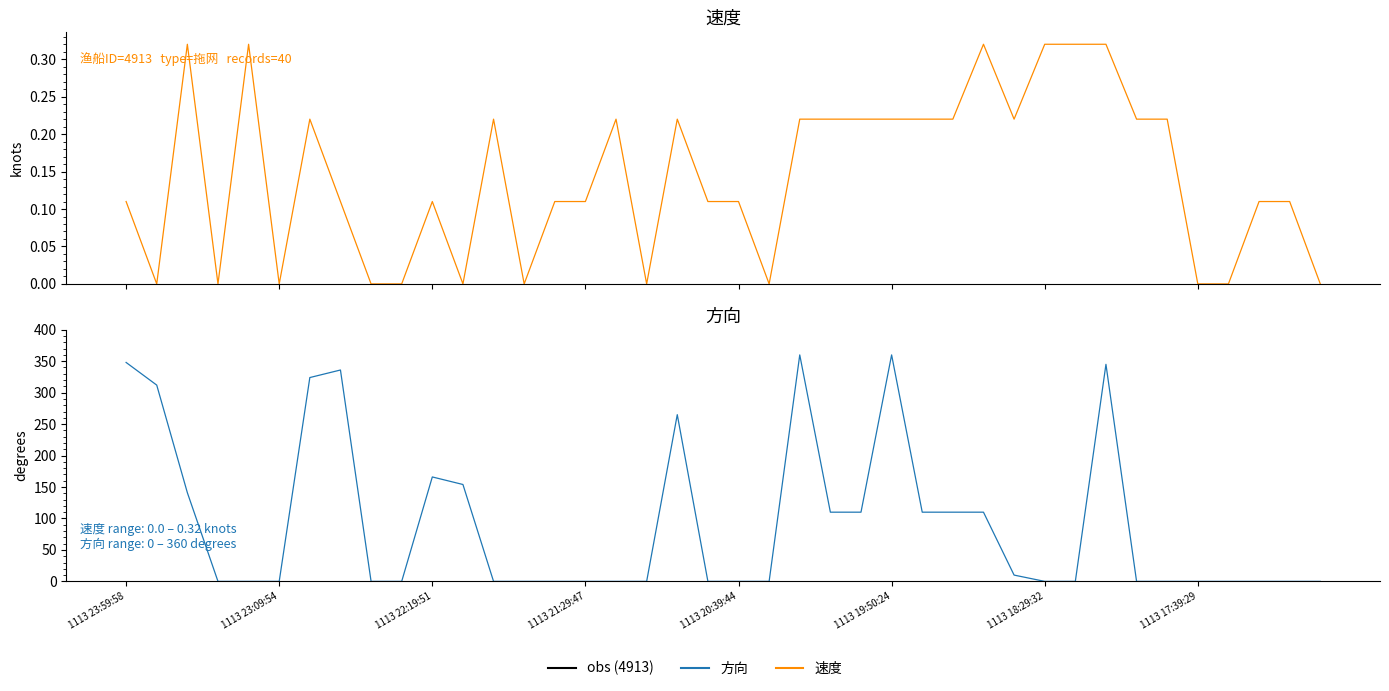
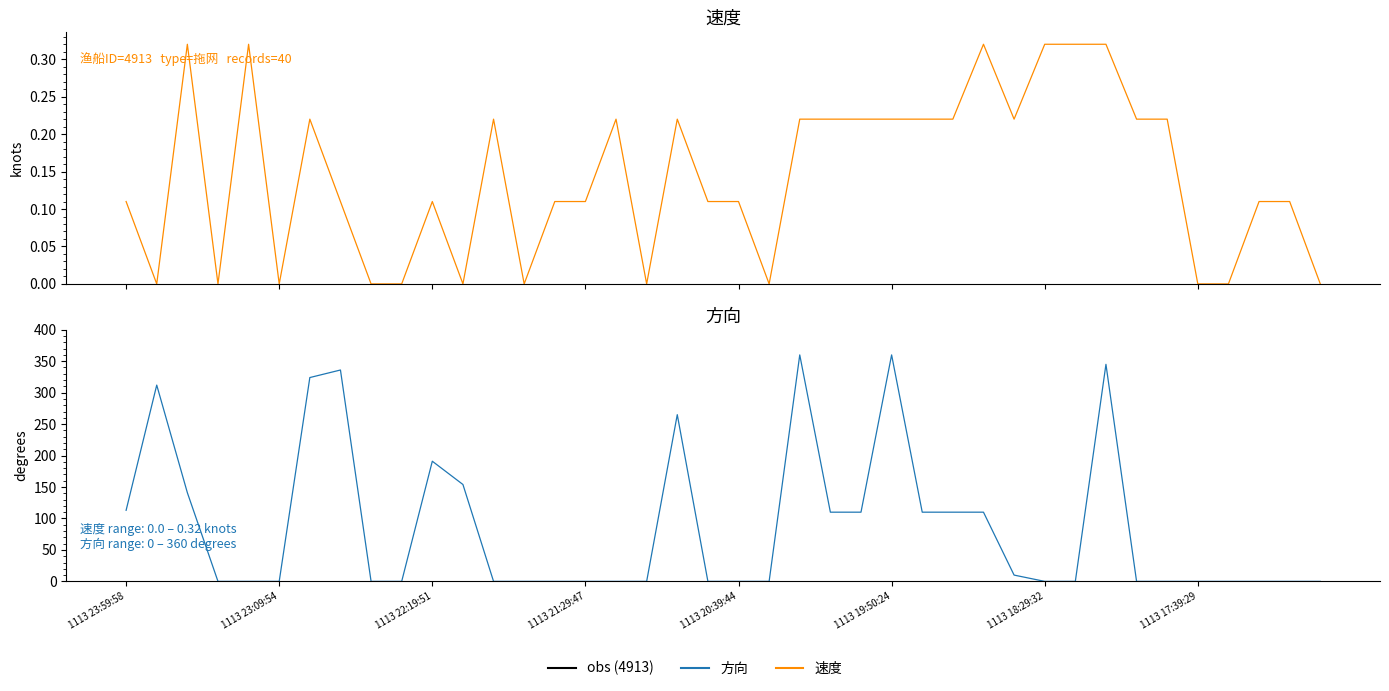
方向, 1113 23:59:58: 350 -> 110
方向, 1113 22:19:51: 170 -> 190
